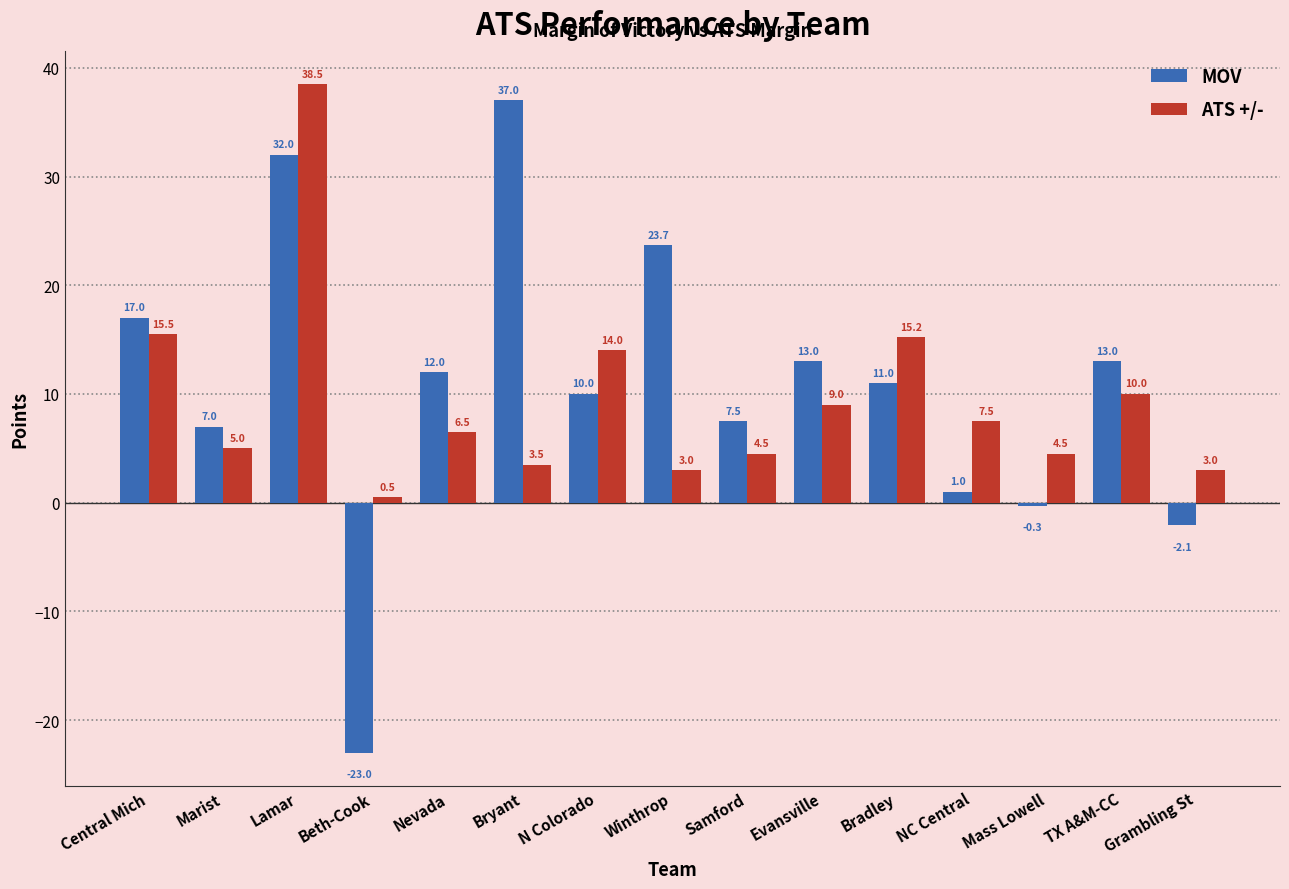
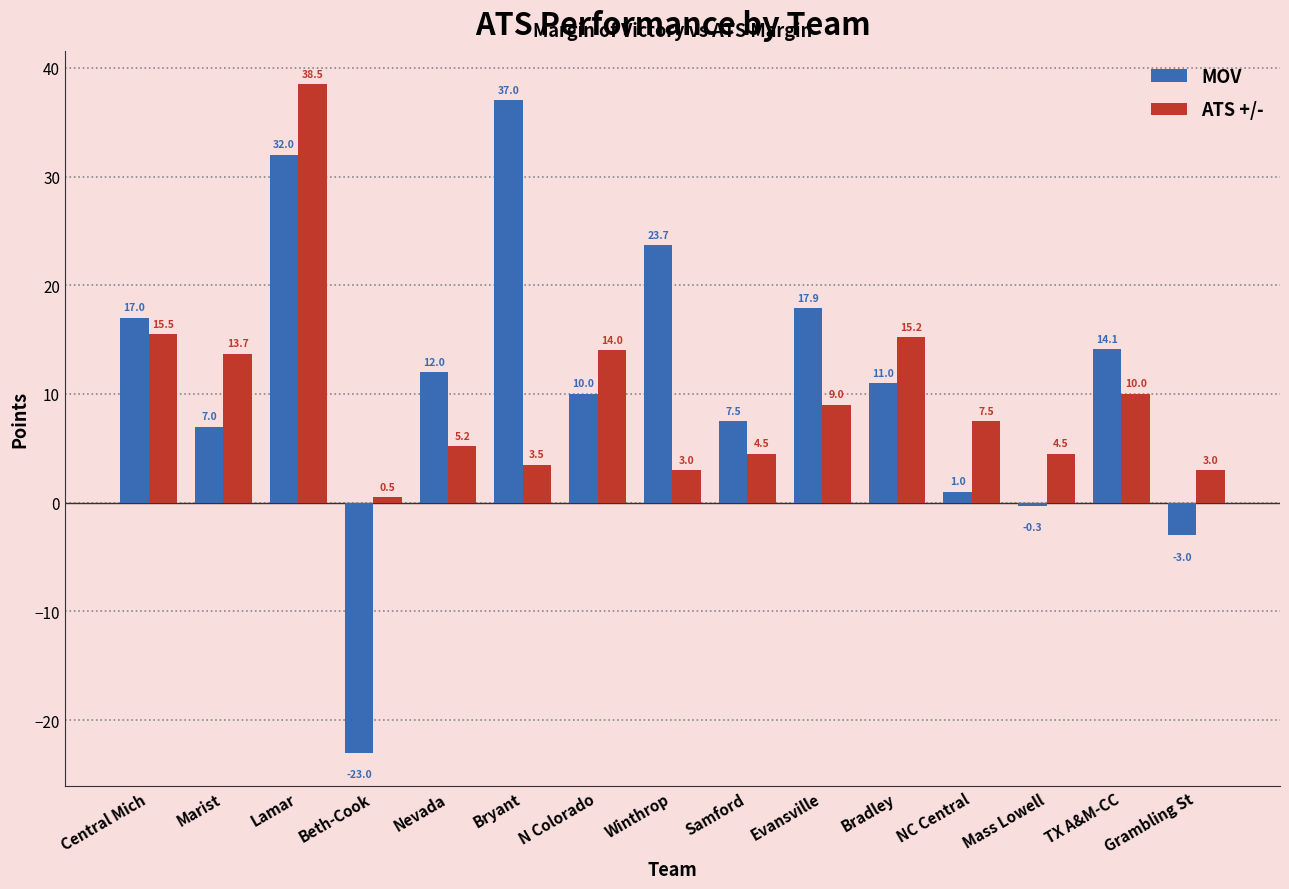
ATS +/-, Marist: 5.0 -> 13.7
ATS +/-, Nevada: 6.5 -> 5.2
MOV, Evansville: 13.0 -> 17.9
MOV, TX A&M-CC: 13.0 -> 14.1
MOV, Grambling St: -2.1 -> -3.0
